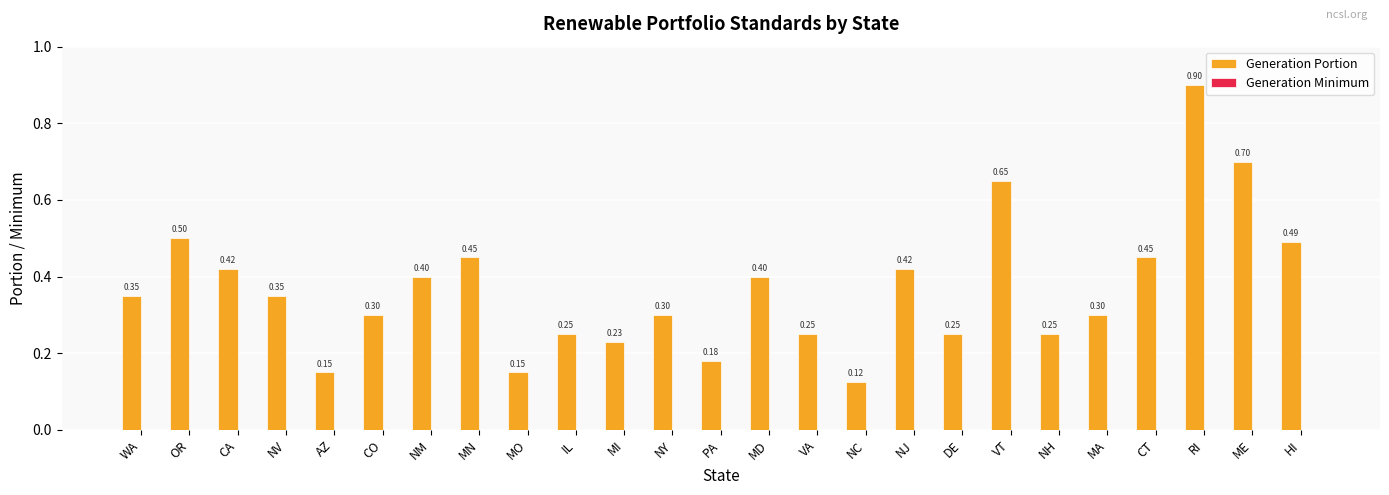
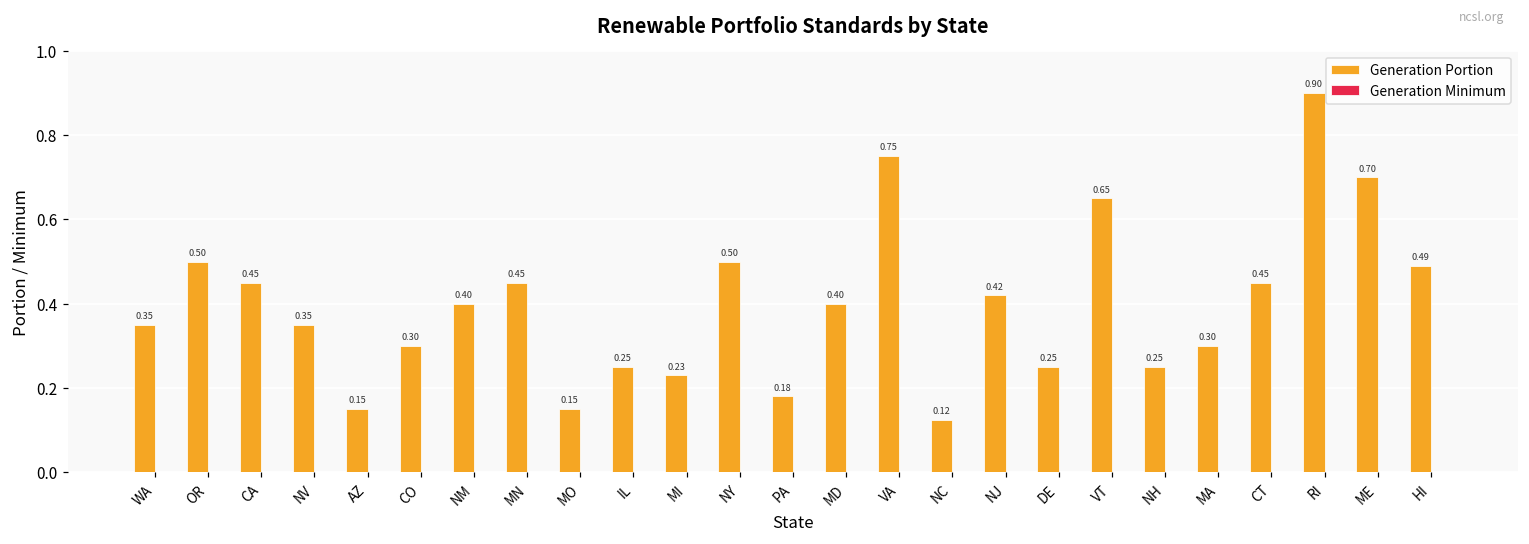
Generation Portion, CA: 0.42 -> 0.45
Generation Portion, NY: 0.30 -> 0.50
Generation Portion, VA: 0.25 -> 0.75
